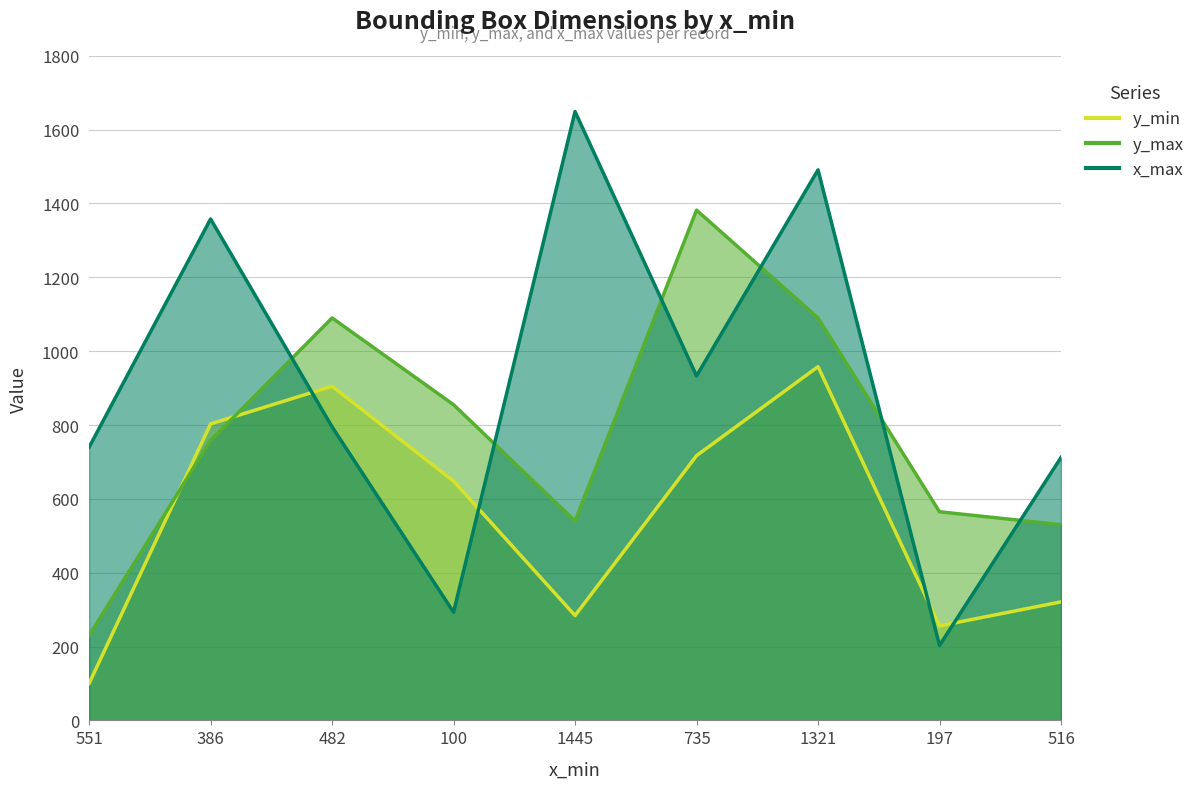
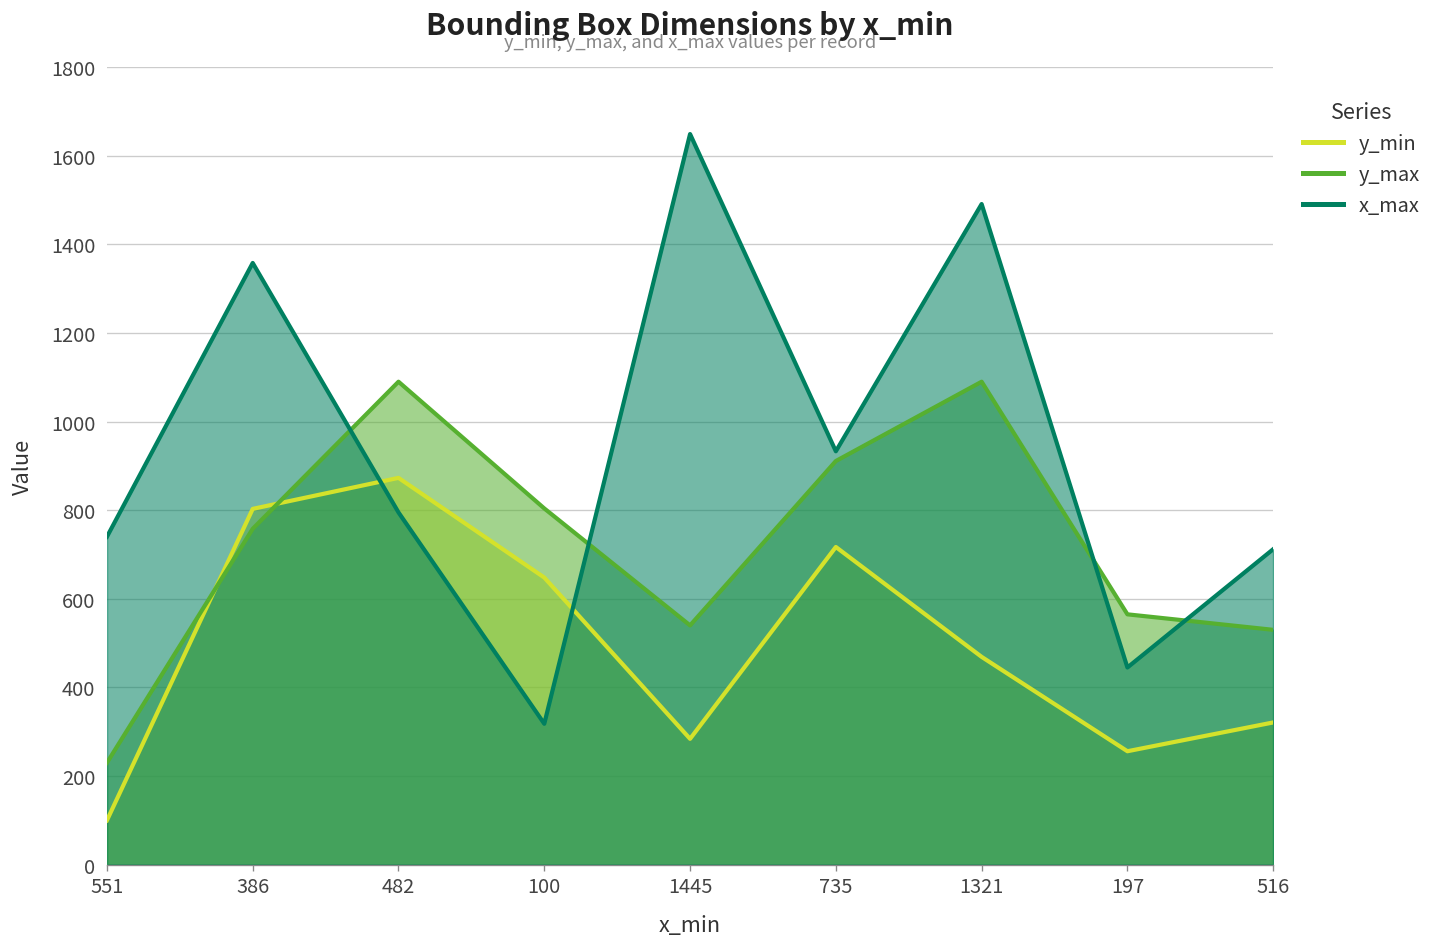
y_min, 482: 910 -> 870
y_max, 100: 860 -> 800
x_max, 100: 290 -> 320
y_max, 735: 1380 -> 910
y_min, 1321: 960 -> 470
x_max, 197: 200 -> 450
